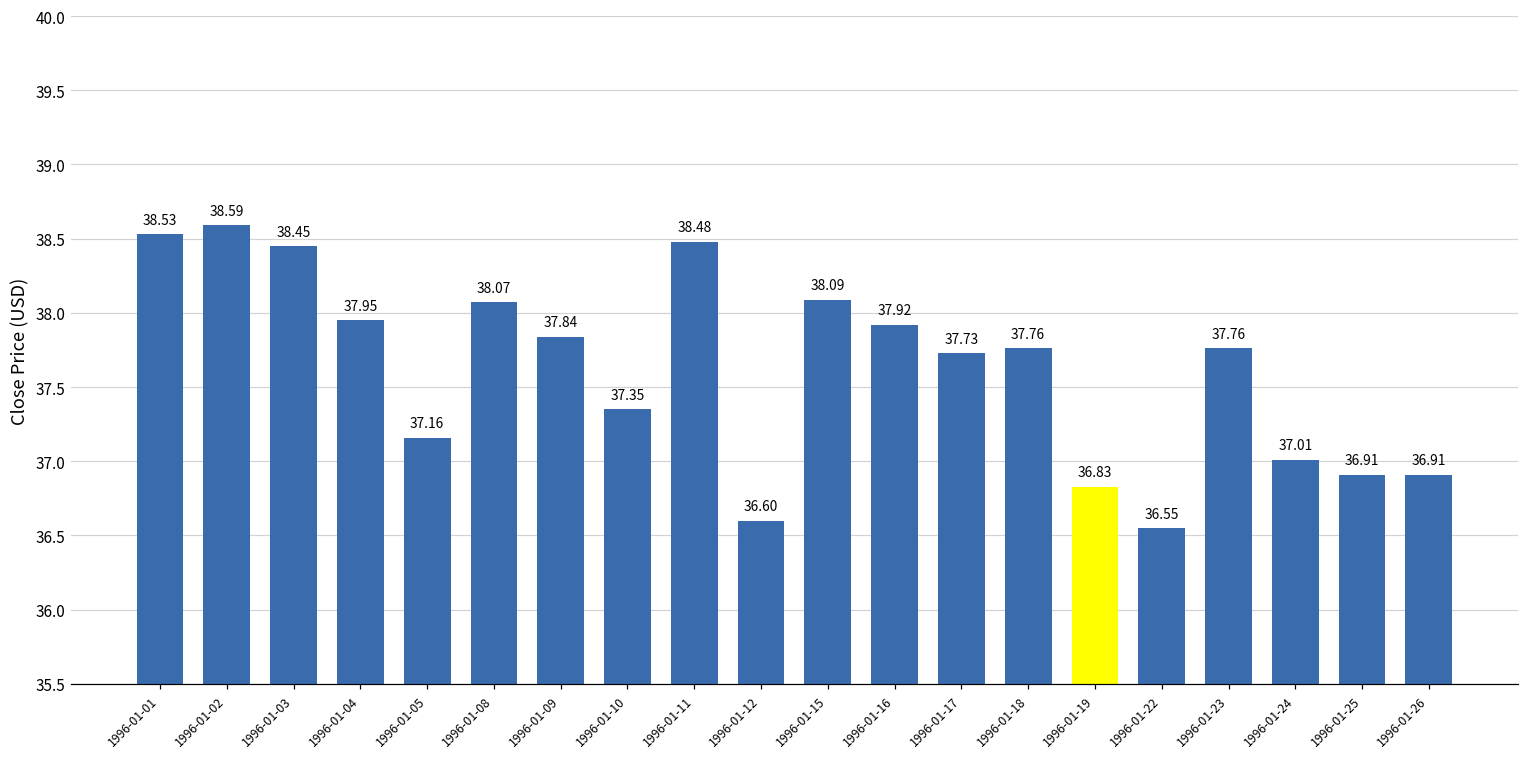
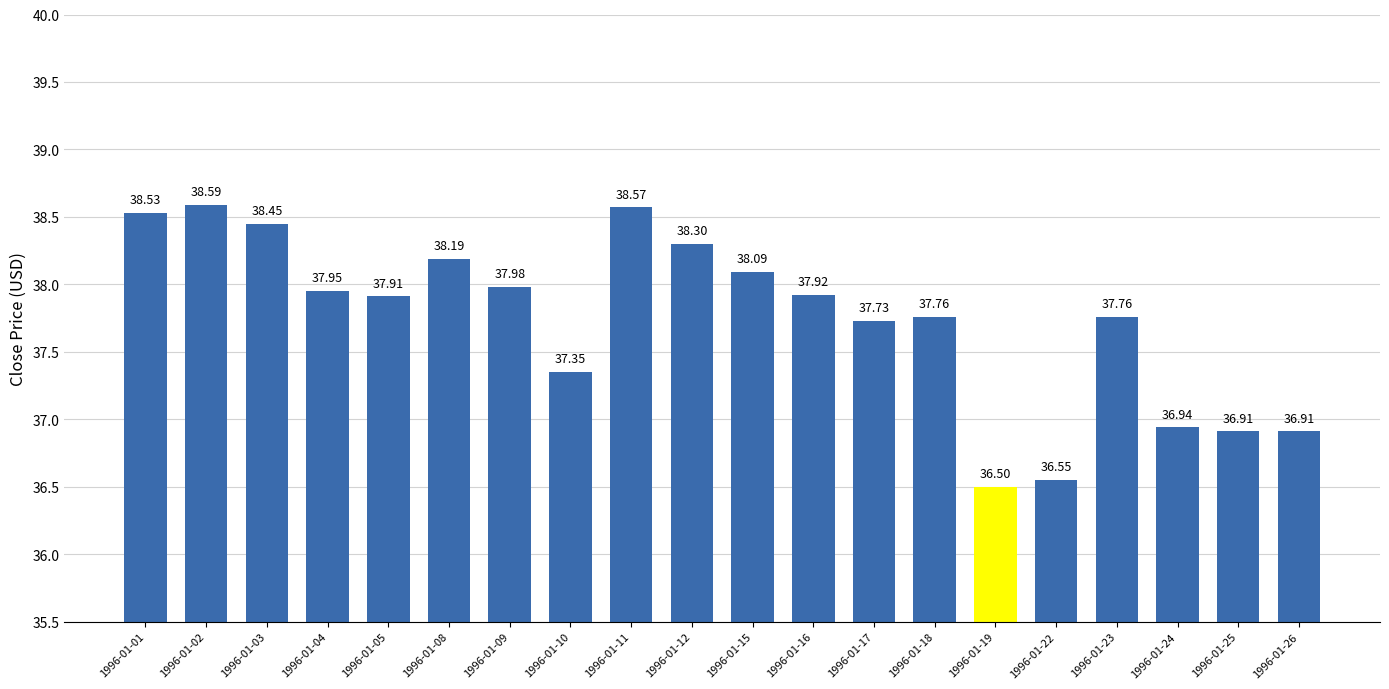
1996-01-05: 37.16 -> 37.91
1996-01-08: 38.07 -> 38.19
1996-01-09: 37.84 -> 37.98
1996-01-11: 38.48 -> 38.57
1996-01-12: 36.60 -> 38.30
1996-01-19: 36.83 -> 36.50
1996-01-24: 37.01 -> 36.94
